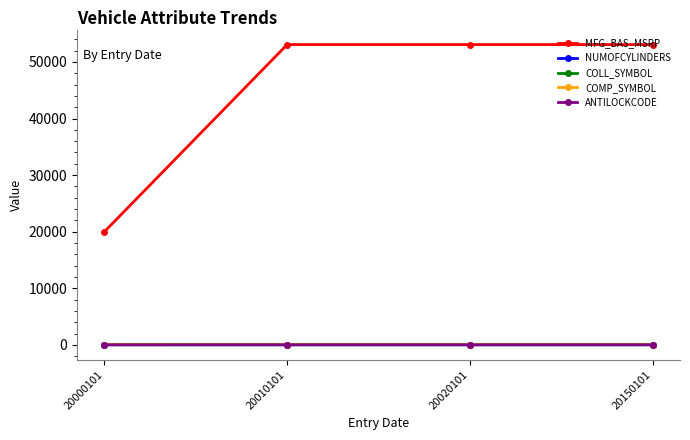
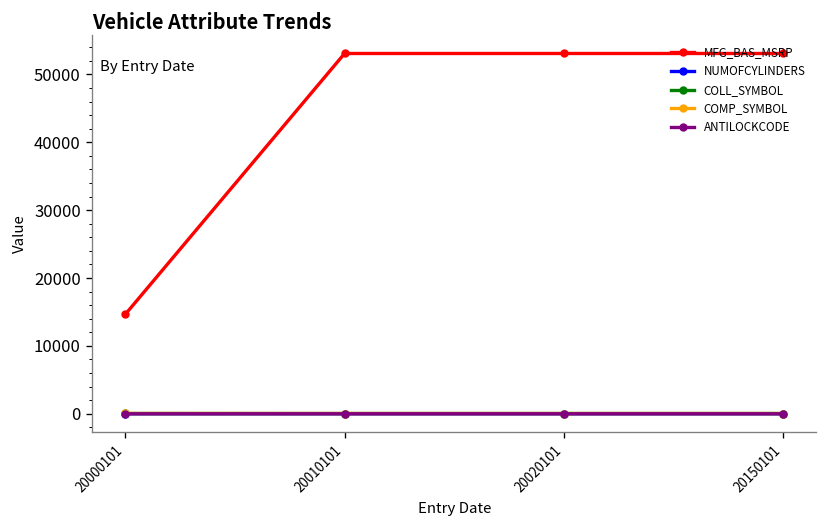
MFG_BAS_MSRP, 20000101: 20000 -> 15000
